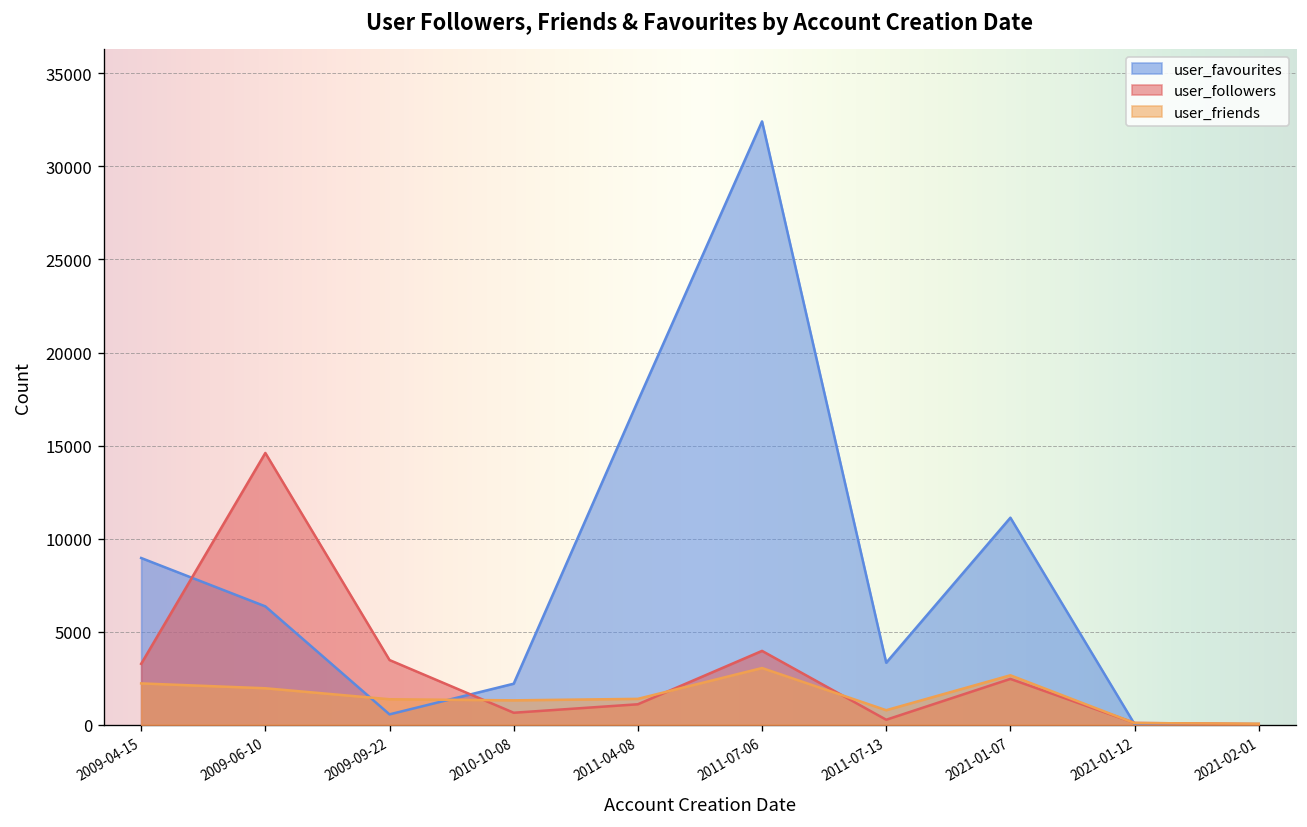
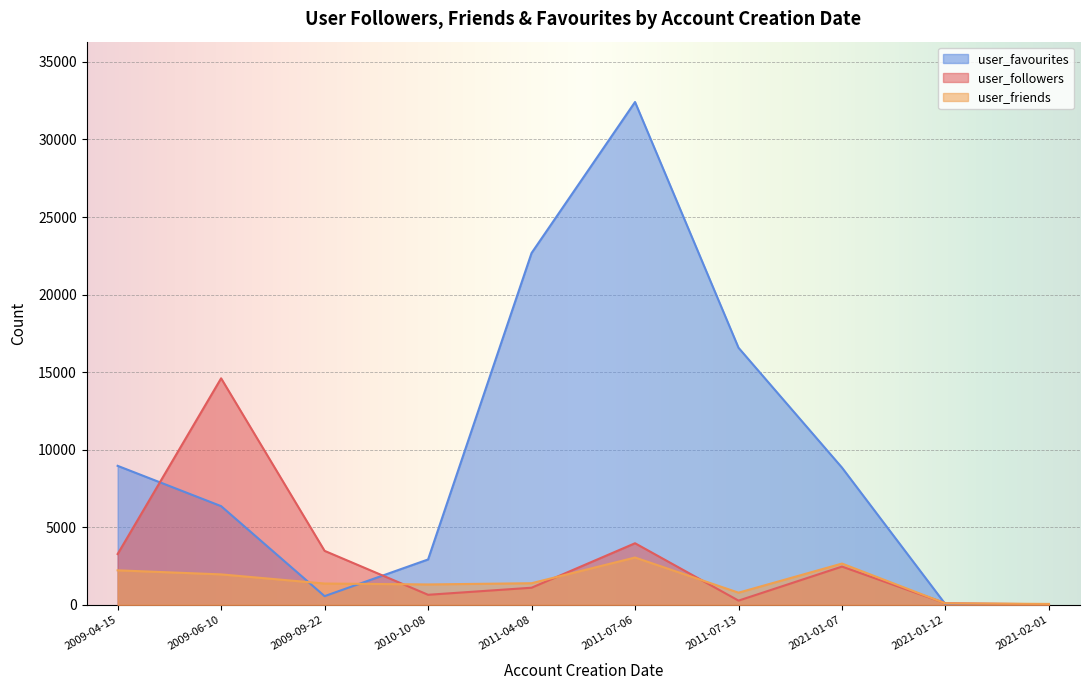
user_favourites, 2010-10-08: 2200 -> 2900
user_favourites, 2011-04-08: 17400 -> 22700
user_favourites, 2011-07-13: 3300 -> 16600
user_favourites, 2021-01-07: 11100 -> 8800
